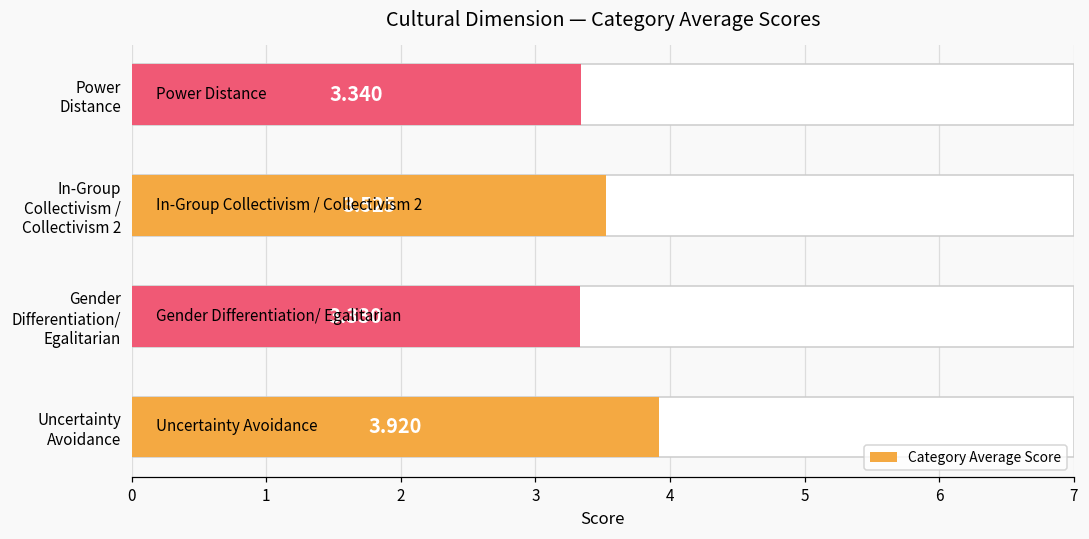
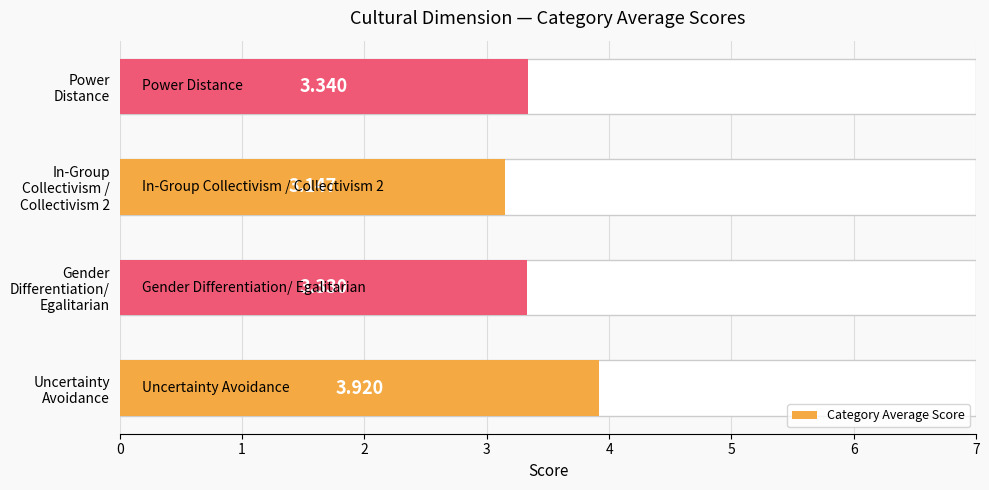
Category Average Score, In-Group Collectivism / Collectivism 2: 3.525 -> 3.147
